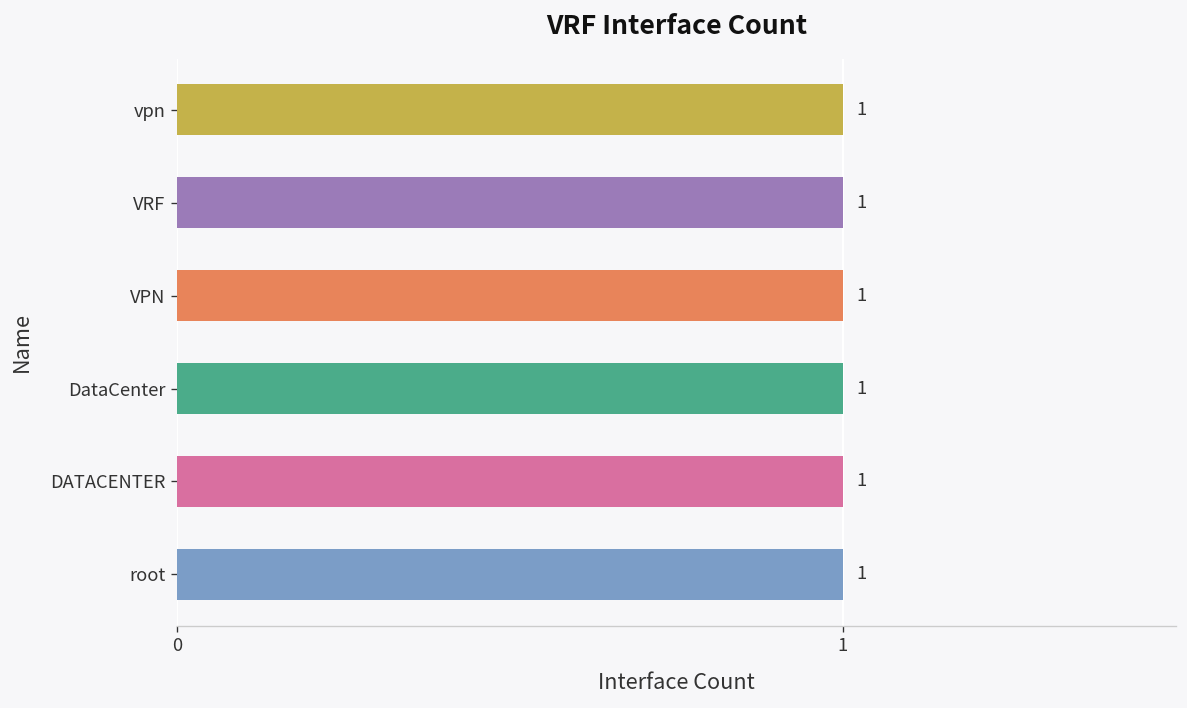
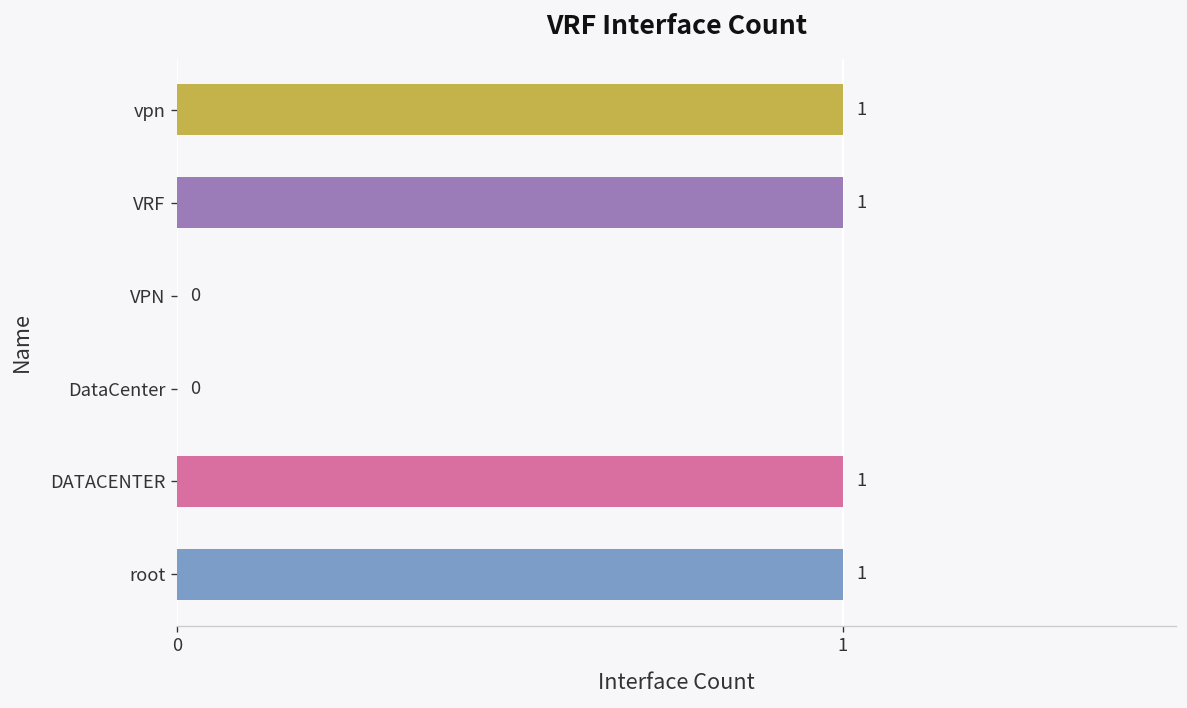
VPN: 1 -> 0
DataCenter: 1 -> 0
